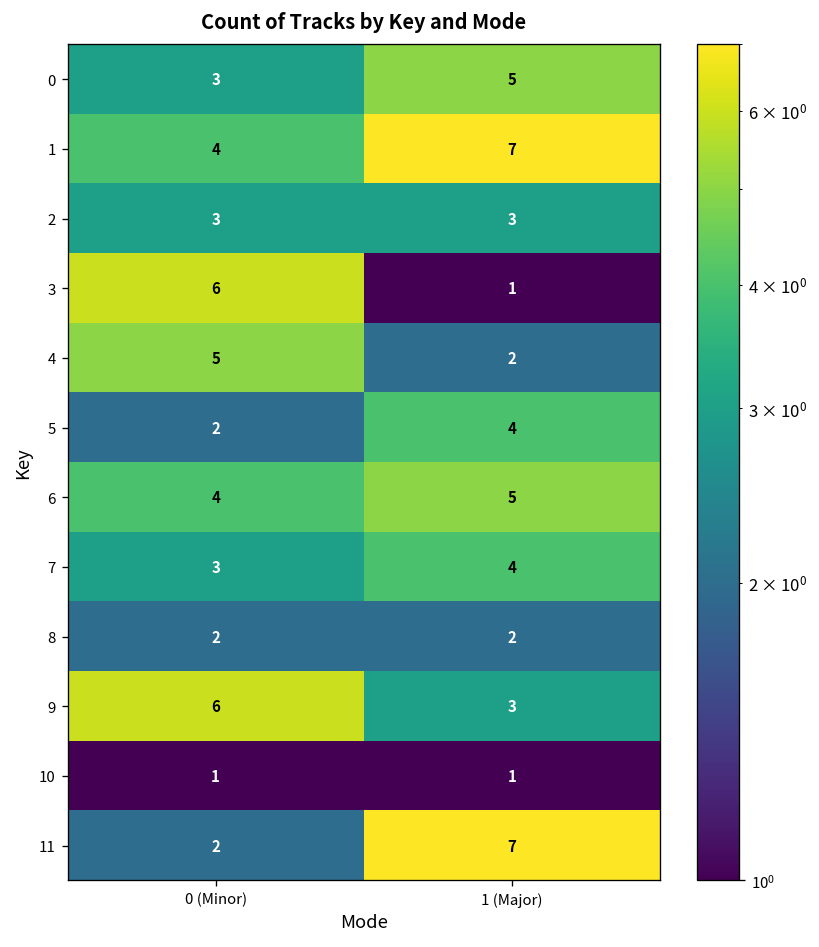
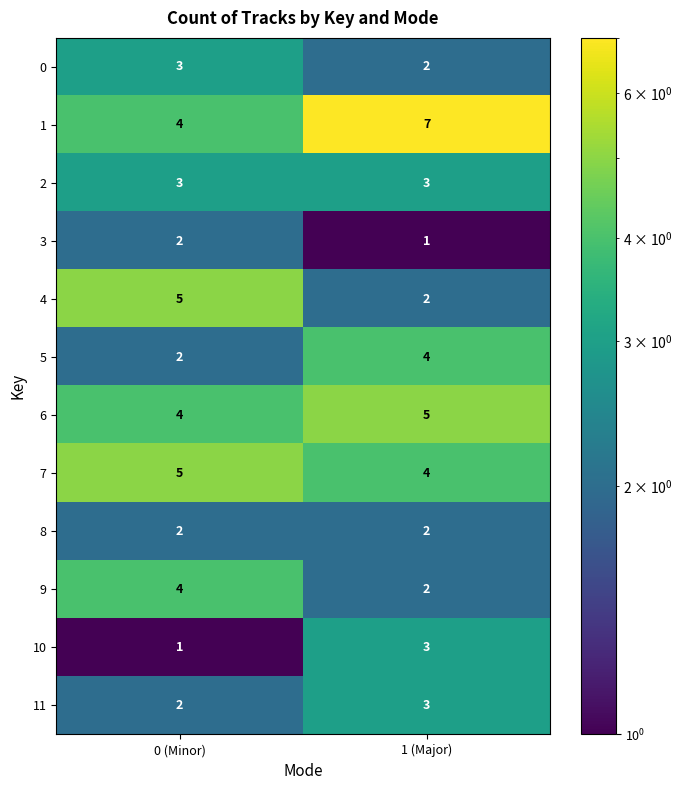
0, 1 (Major): 5 -> 2
3, 0 (Minor): 6 -> 2
7, 0 (Minor): 3 -> 5
9, 0 (Minor): 6 -> 4
9, 1 (Major): 3 -> 2
10, 1 (Major): 1 -> 3
11, 1 (Major): 7 -> 3
